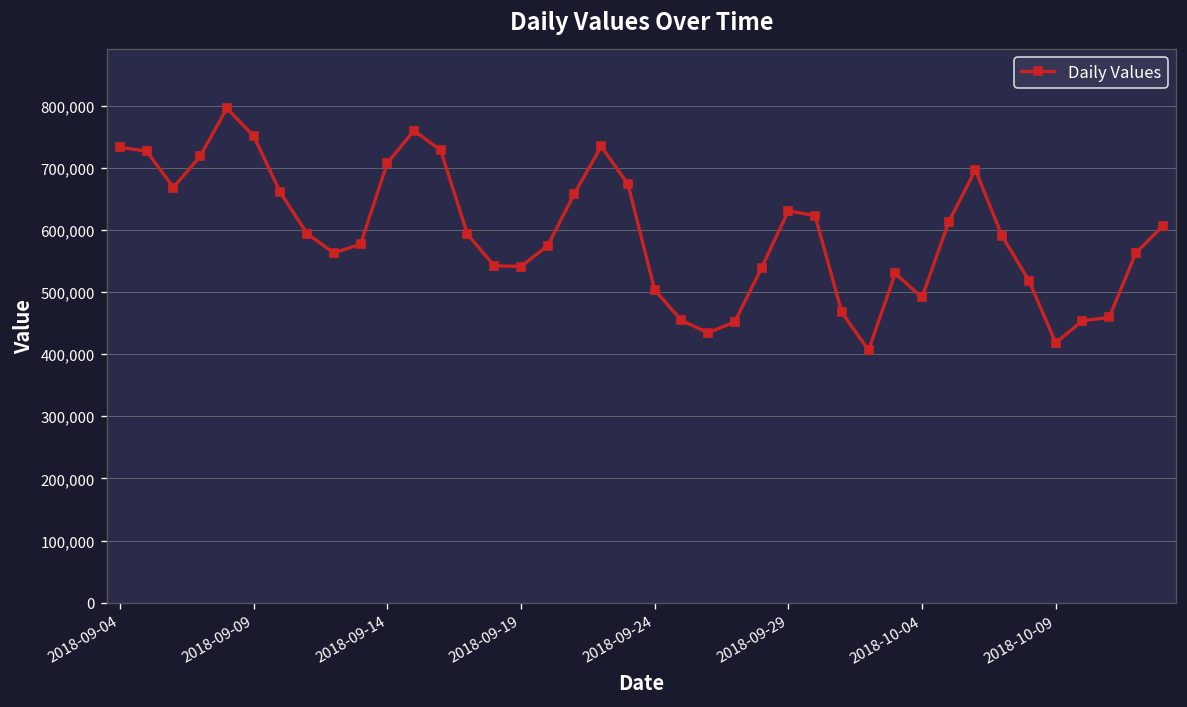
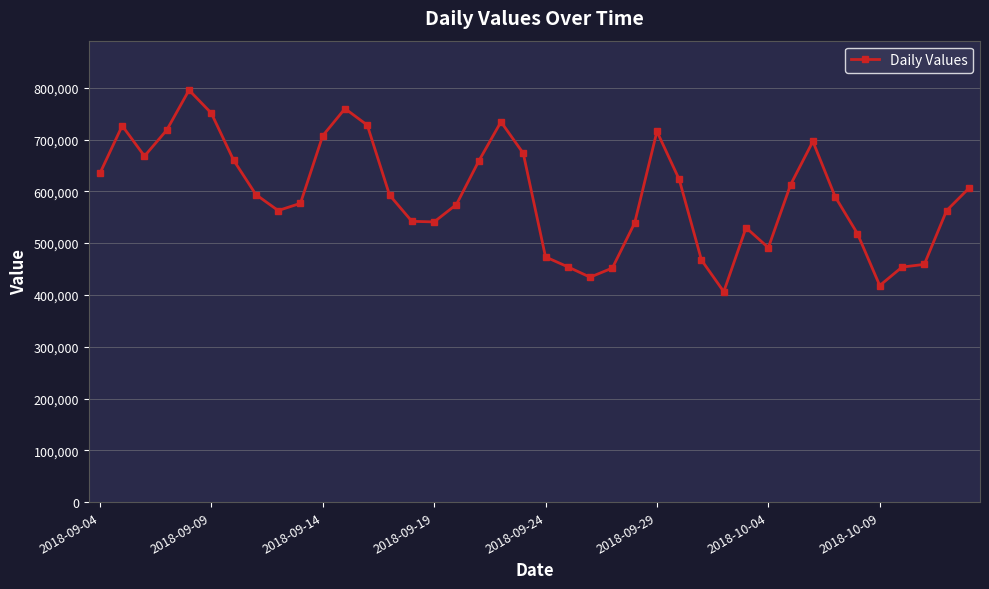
2018-09-04: 730,000 -> 630,000
2018-09-24: 500,000 -> 470,000
2018-09-29: 630,000 -> 720,000
